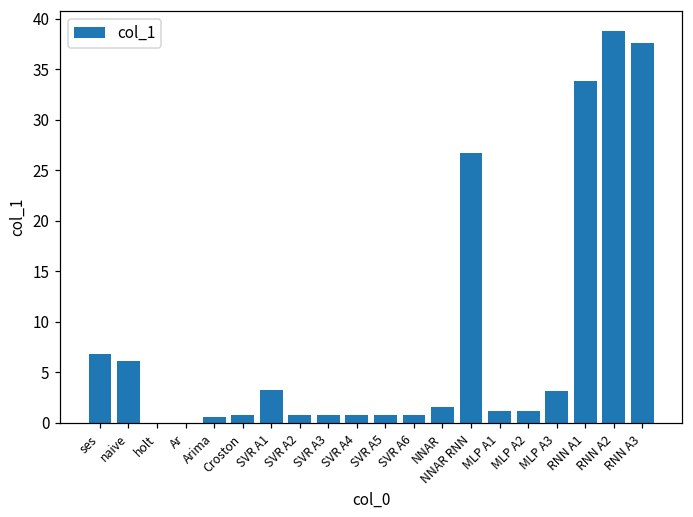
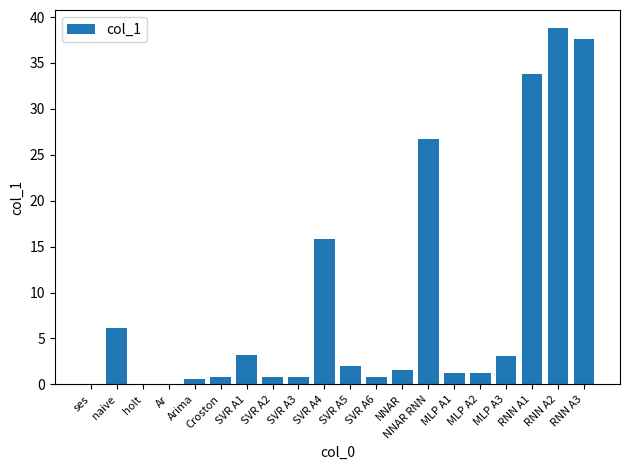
ses: 7 -> 0
SVR A4: 1 -> 16
SVR A5: 1 -> 2
